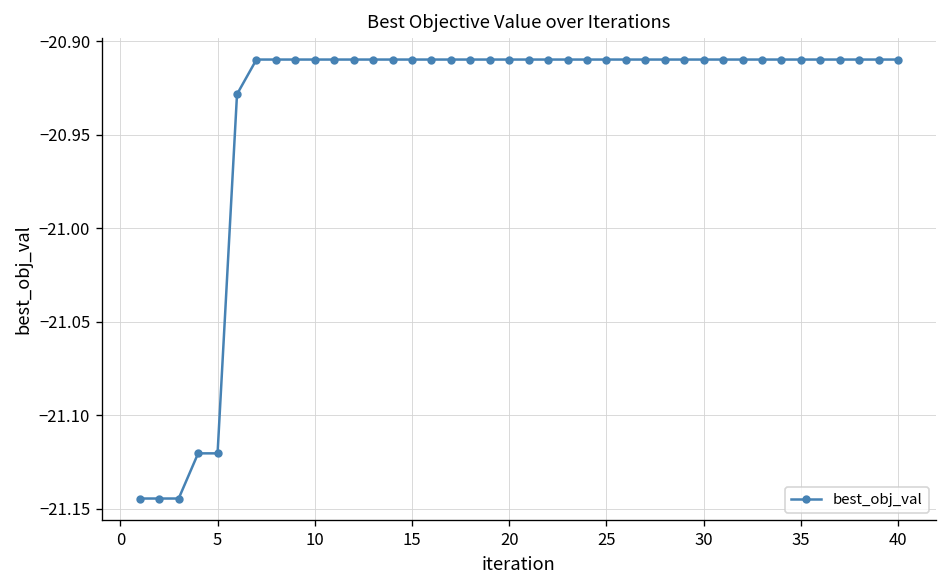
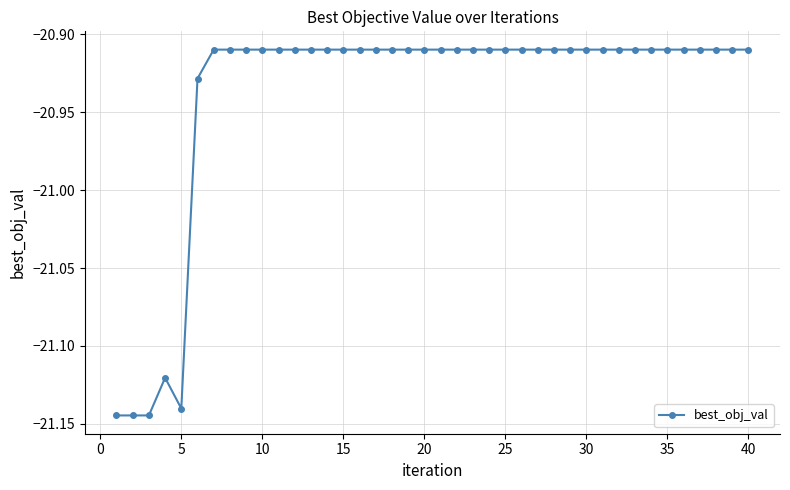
5: -21.120 -> -21.140
